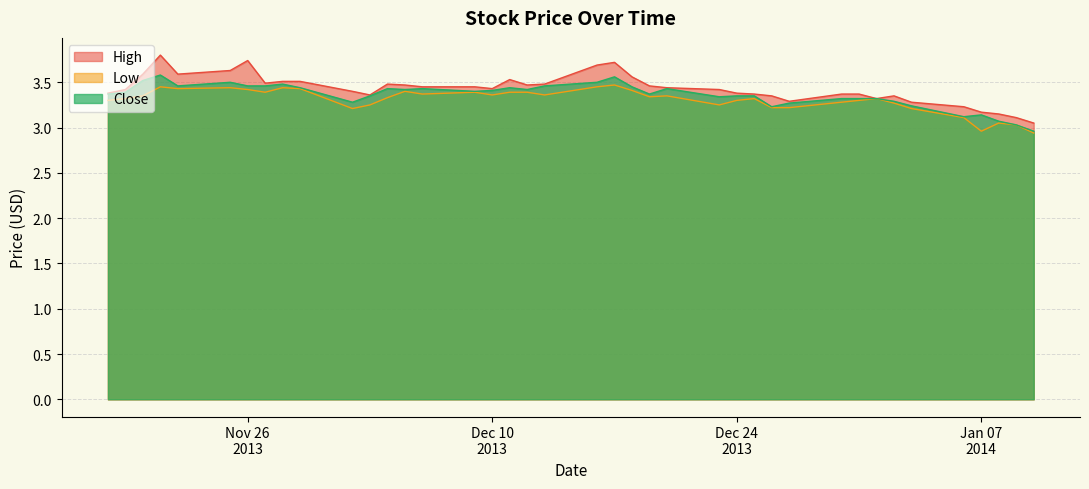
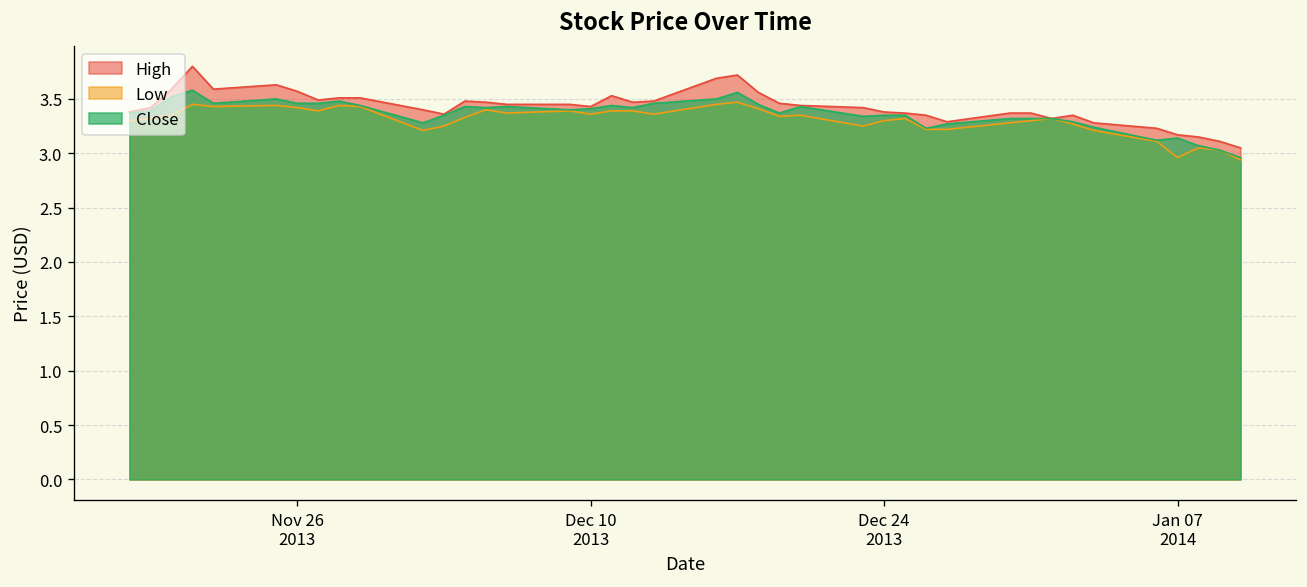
High, Nov 26 2013: 3.7 -> 3.6
